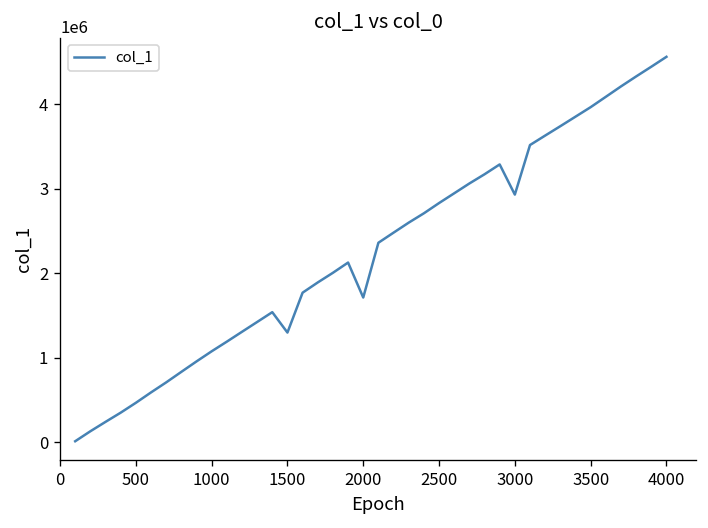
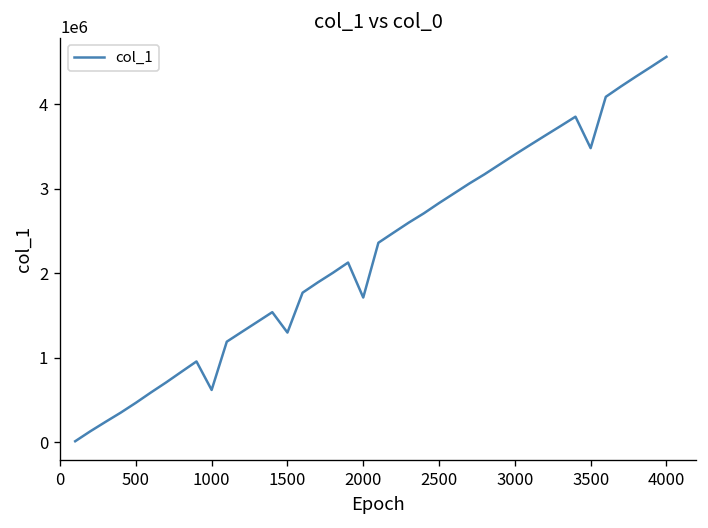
1000: 1100000 -> 600000
3000: 2900000 -> 3400000
3500: 4000000 -> 3500000
